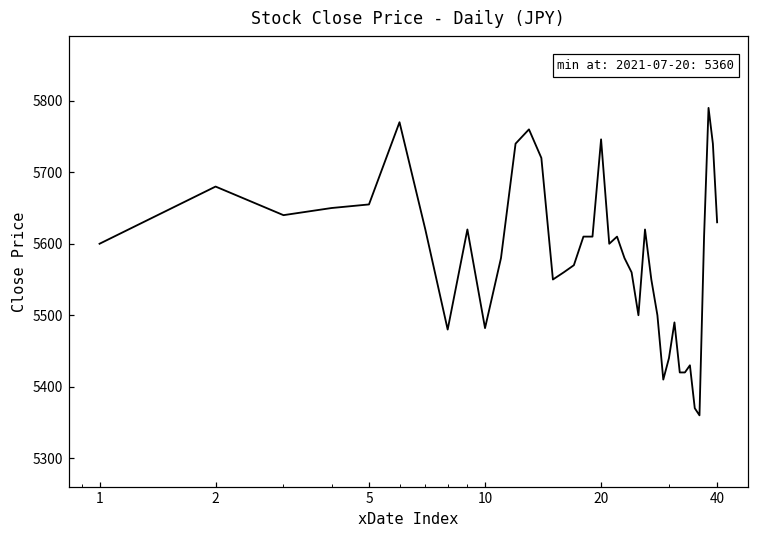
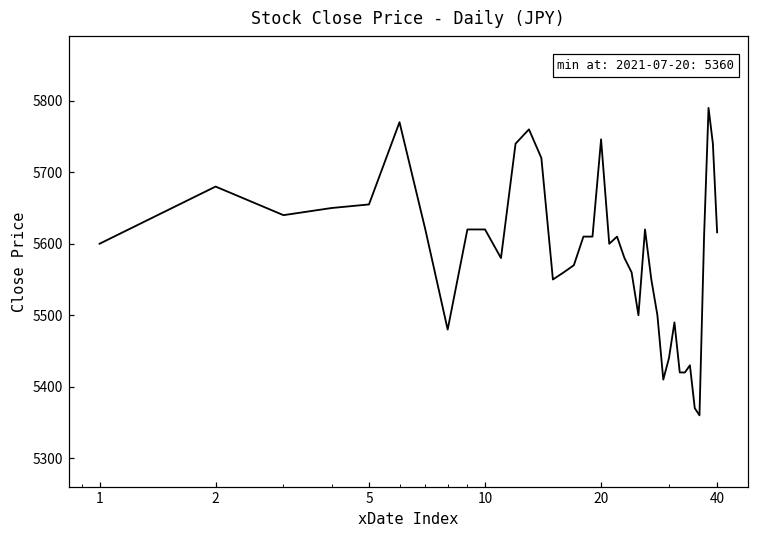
10: 5480 -> 5620
40: 5630 -> 5620
